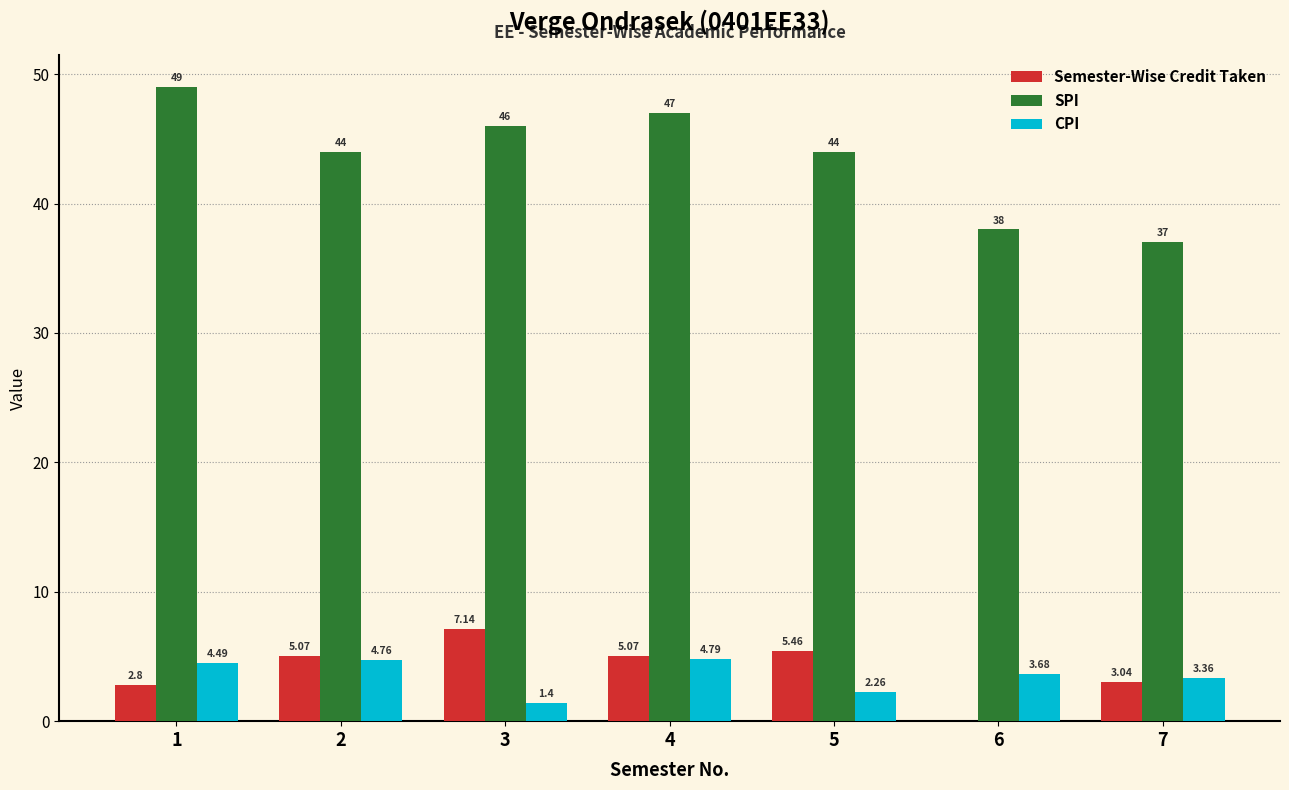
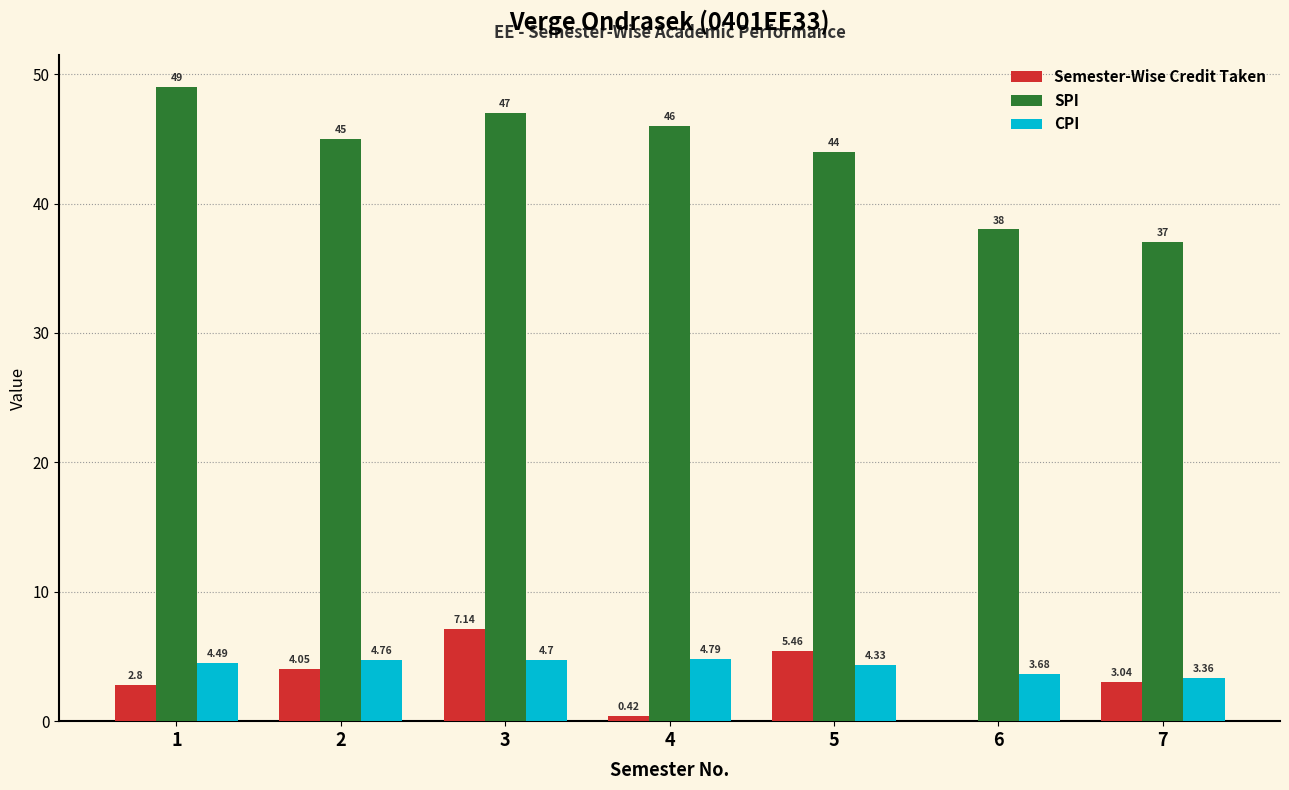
Semester-Wise Credit Taken, 2: 5.07 -> 4.05
SPI, 2: 44 -> 45
SPI, 3: 46 -> 47
CPI, 3: 1.4 -> 4.7
Semester-Wise Credit Taken, 4: 5.07 -> 0.42
SPI, 4: 47 -> 46
CPI, 5: 2.26 -> 4.33
